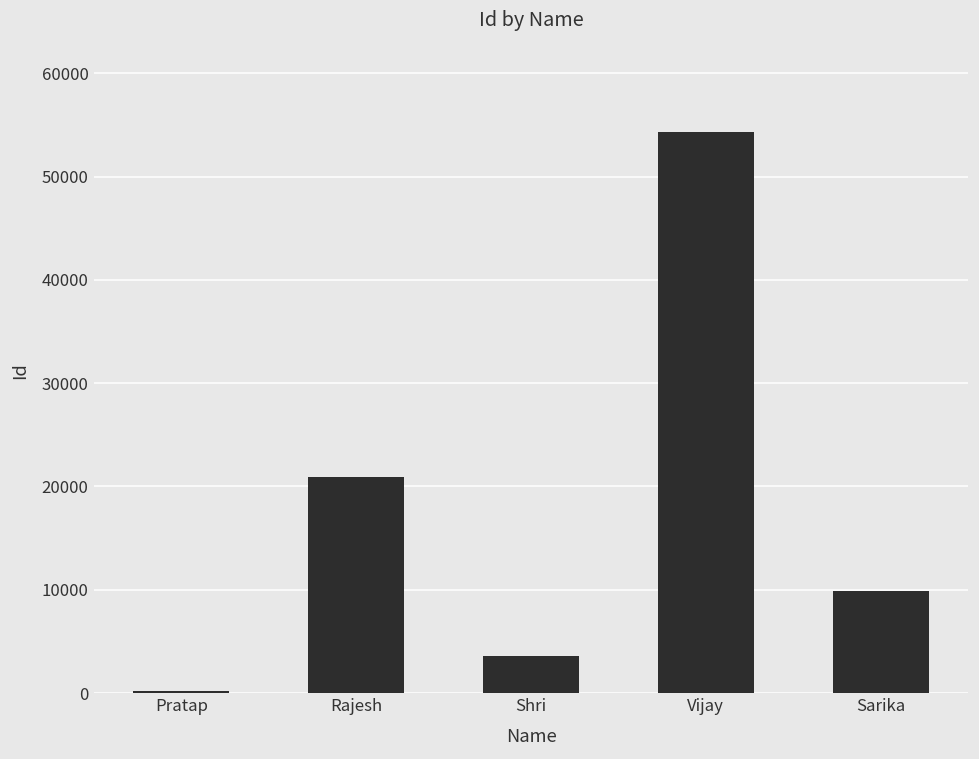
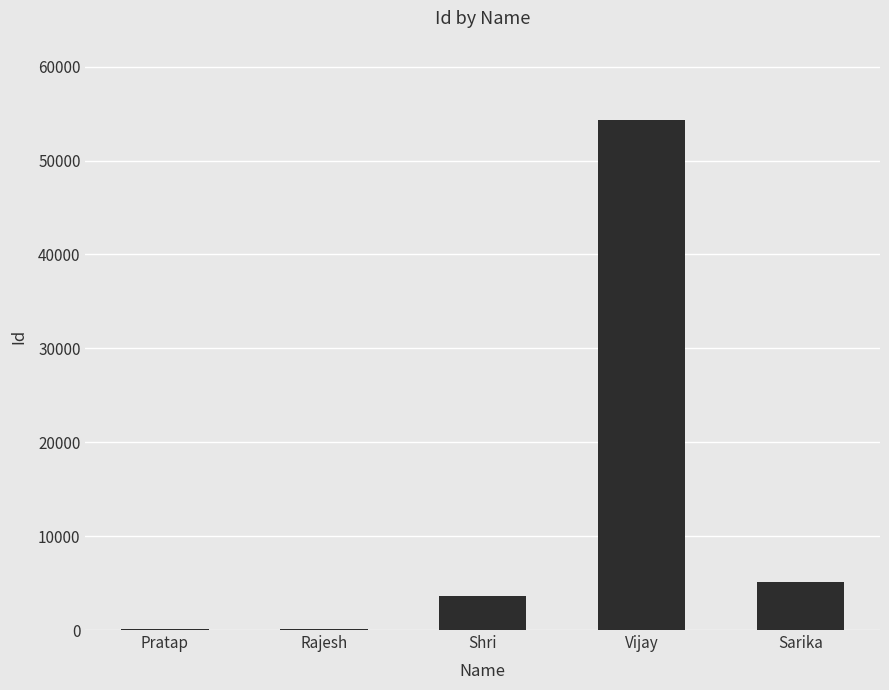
Rajesh: 21000 -> 0
Sarika: 10000 -> 5000
